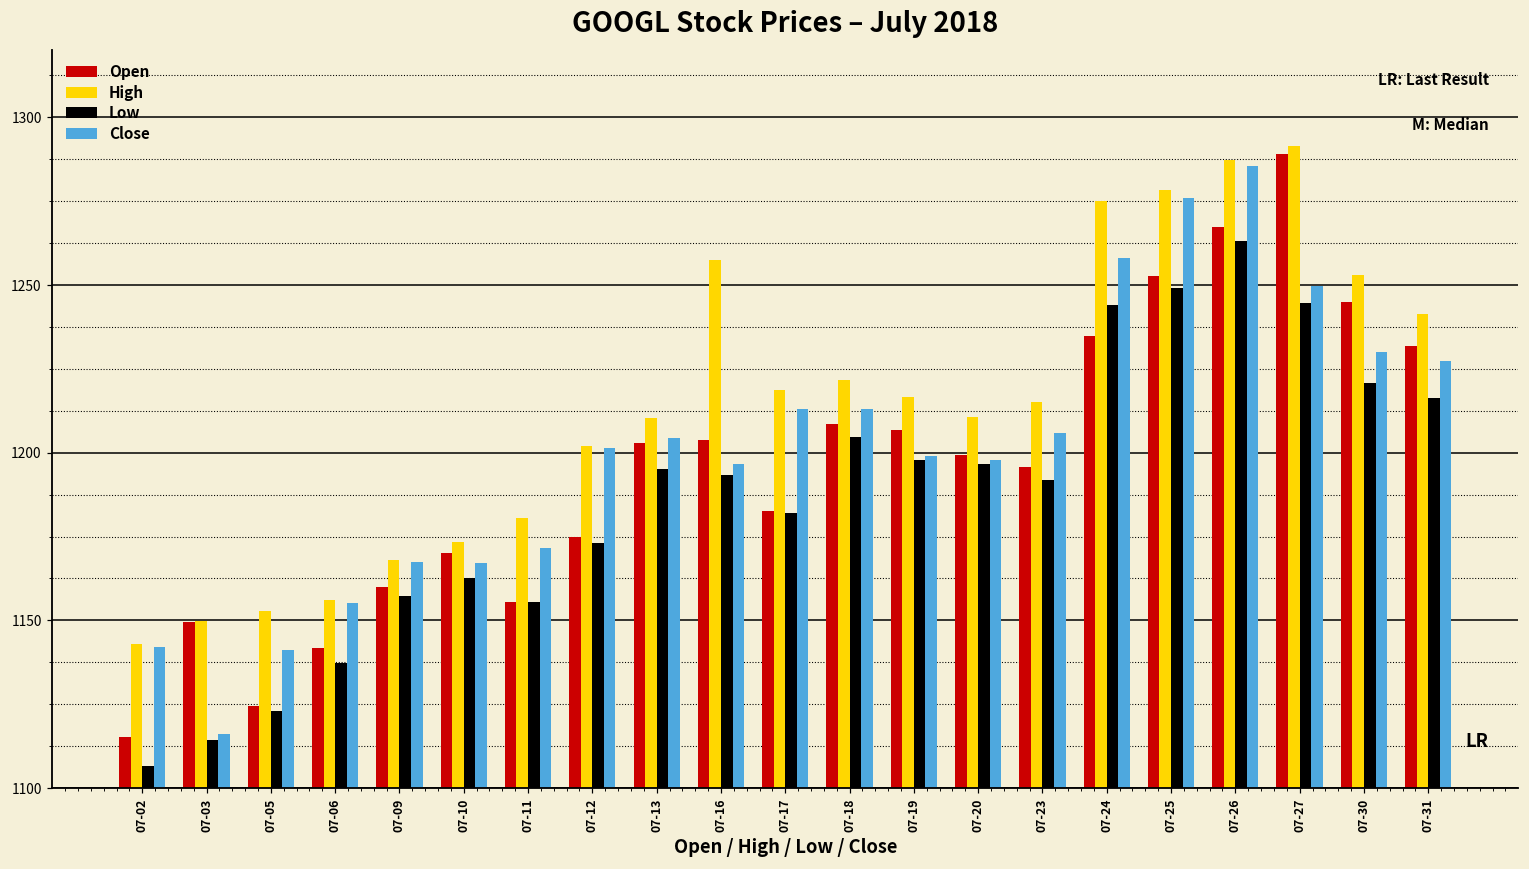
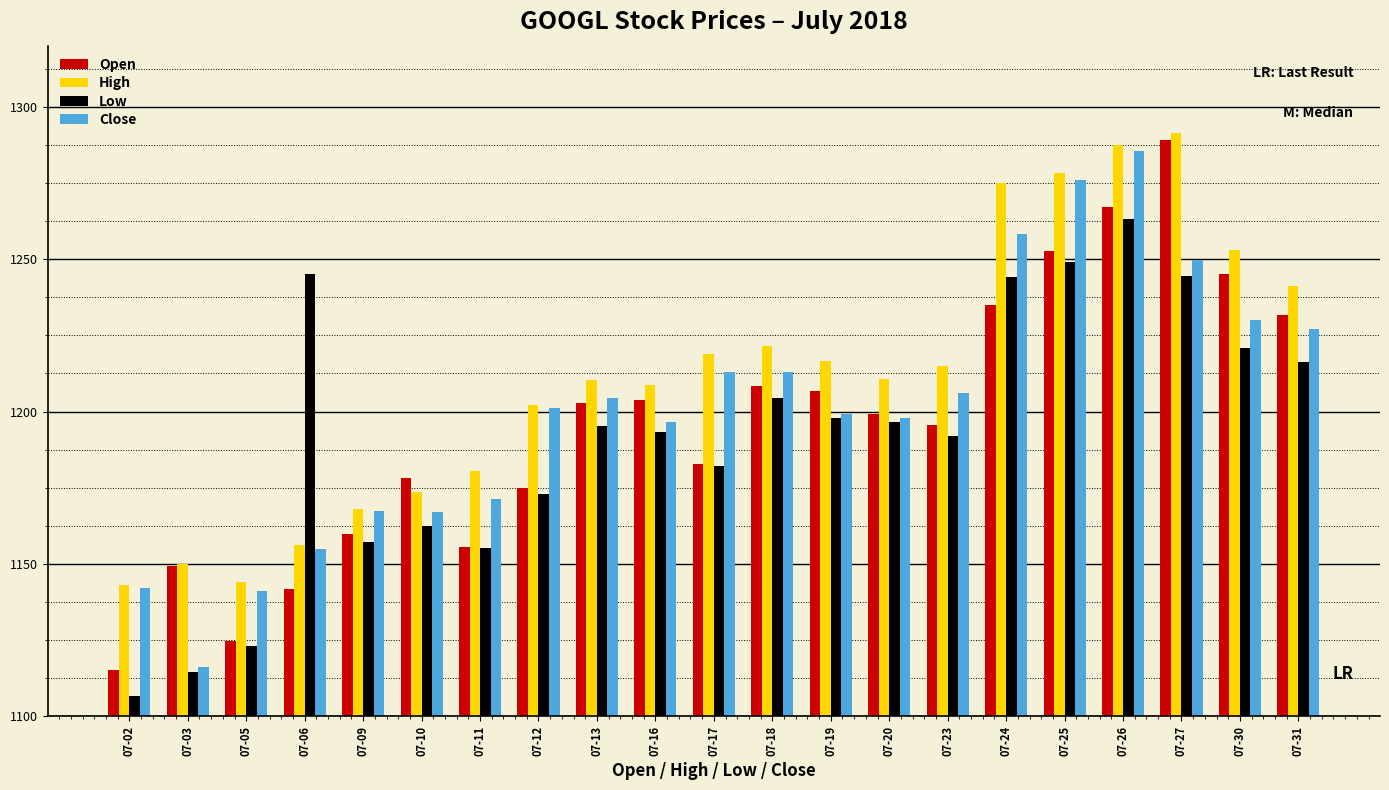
High, 07-05: 1153 -> 1144
Low, 07-06: 1137 -> 1245
Open, 07-10: 1170 -> 1178
High, 07-16: 1258 -> 1209
